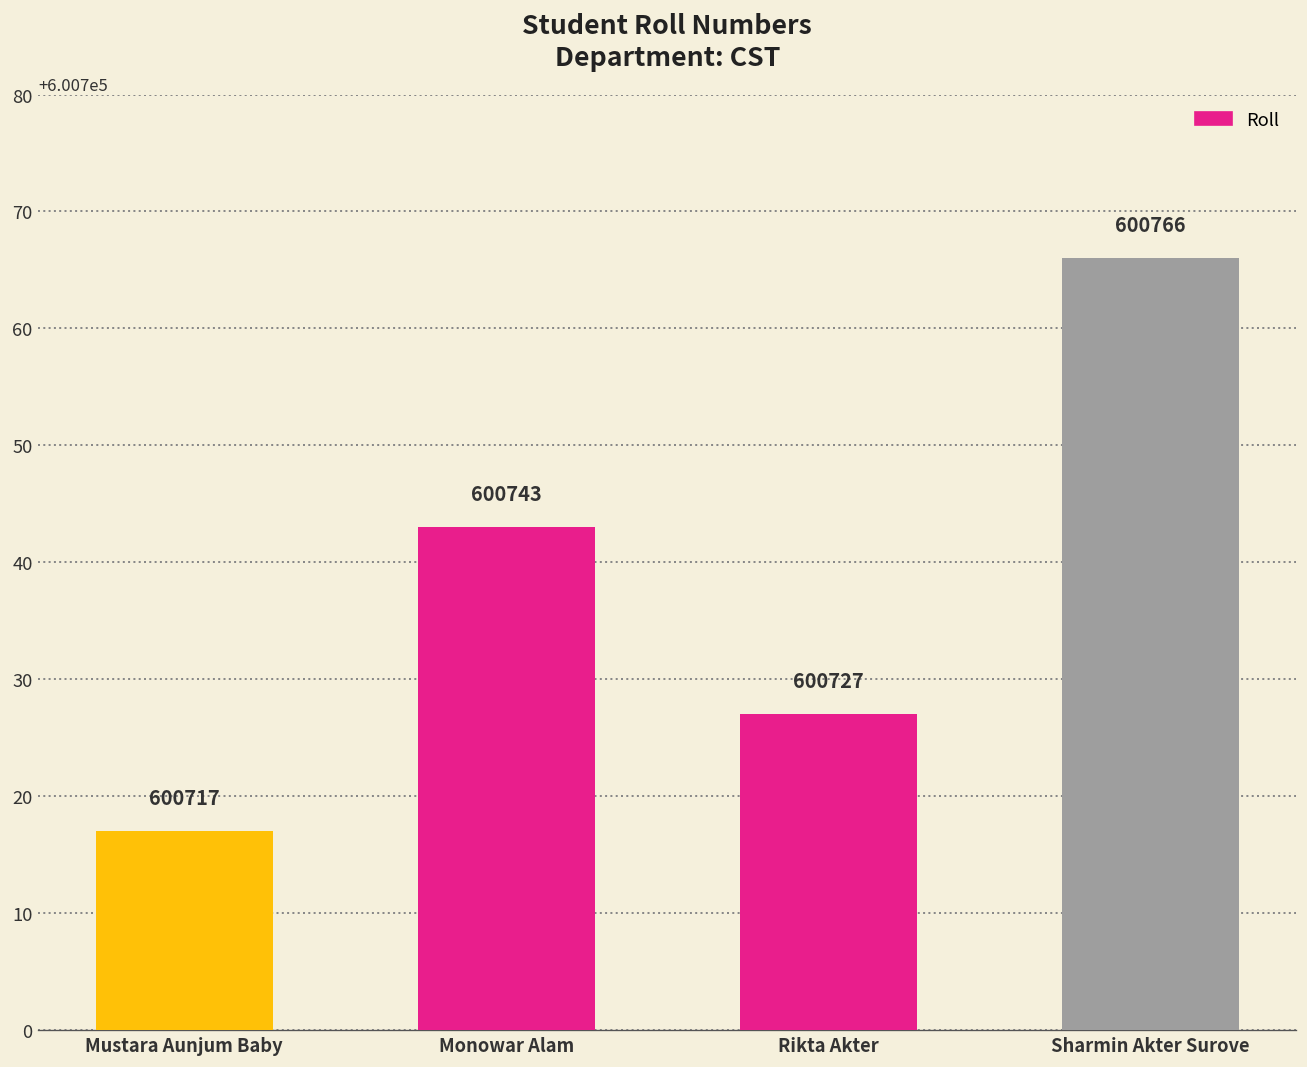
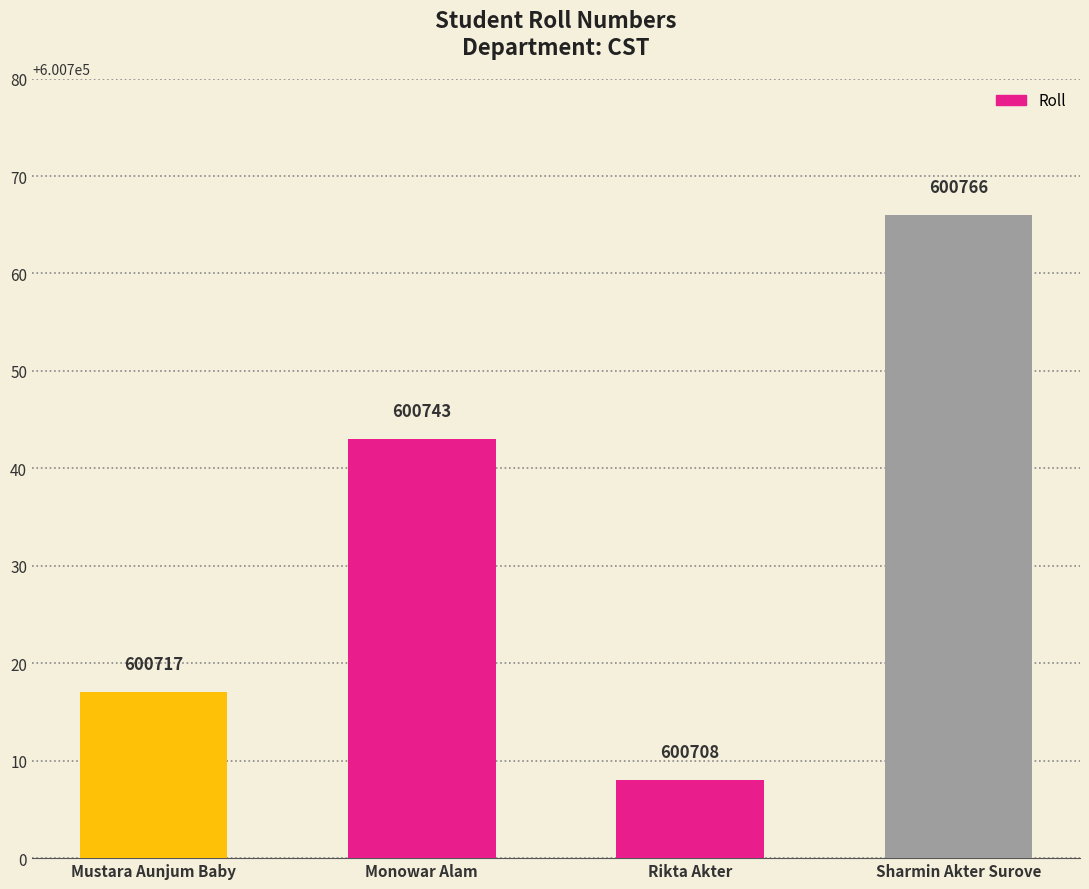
Rikta Akter: 600727 -> 600708
